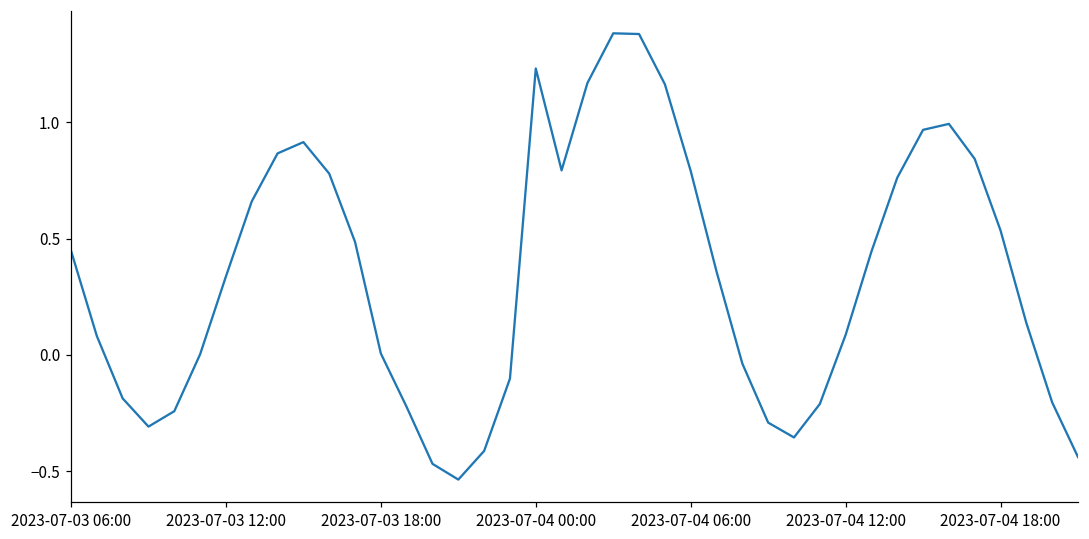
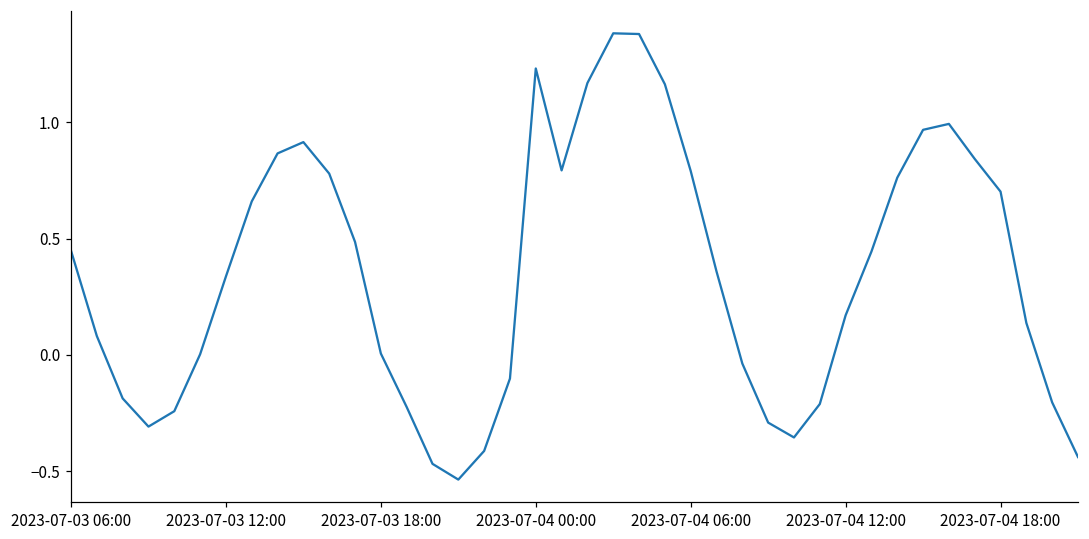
2023-07-04 12:00: 0.09 -> 0.17
2023-07-04 18:00: 0.53 -> 0.70
